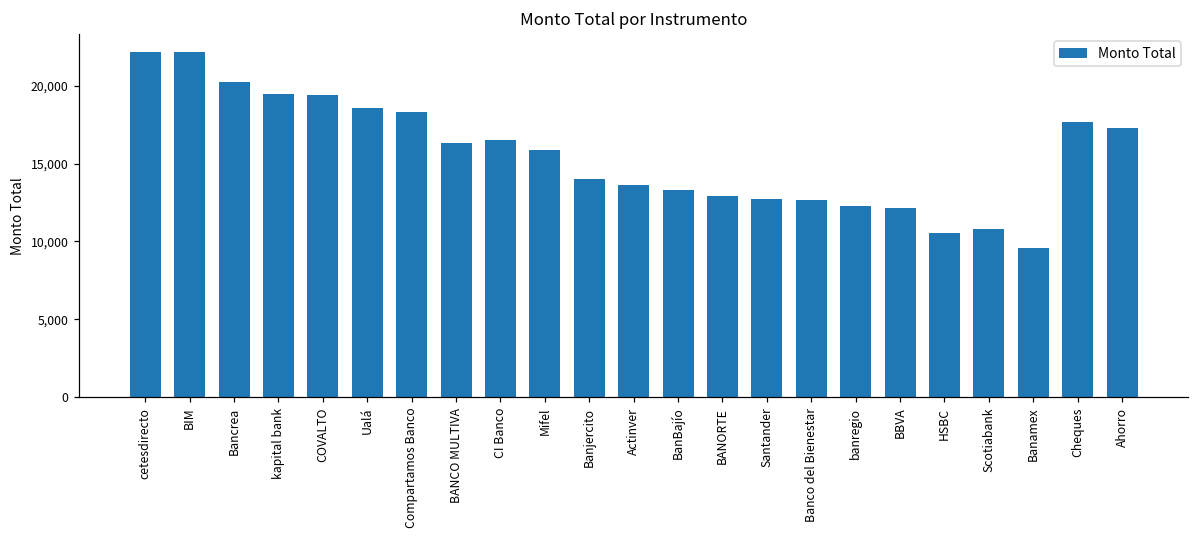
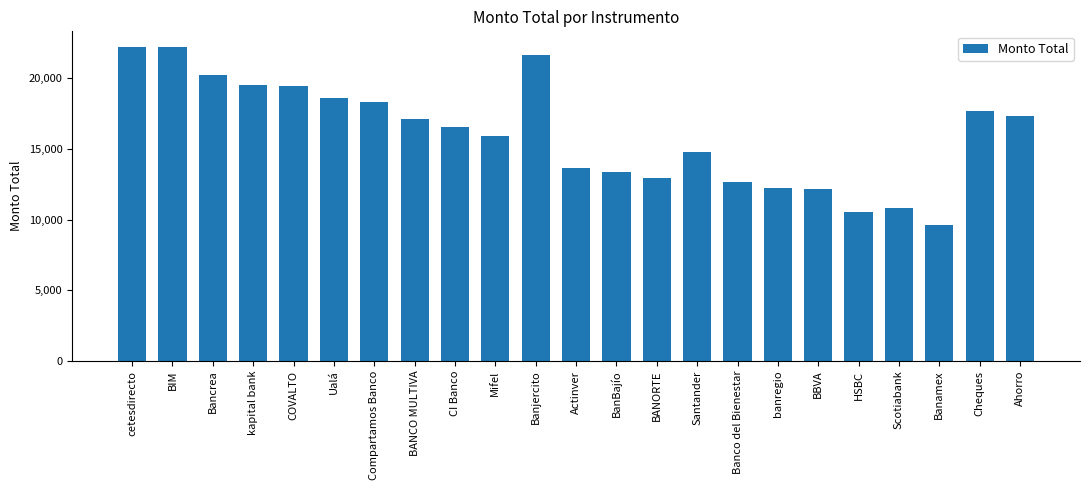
BANCO MULTIVA: 16,300 -> 17,100
Banjercito: 14,000 -> 21,700
Santander: 12,700 -> 14,700
